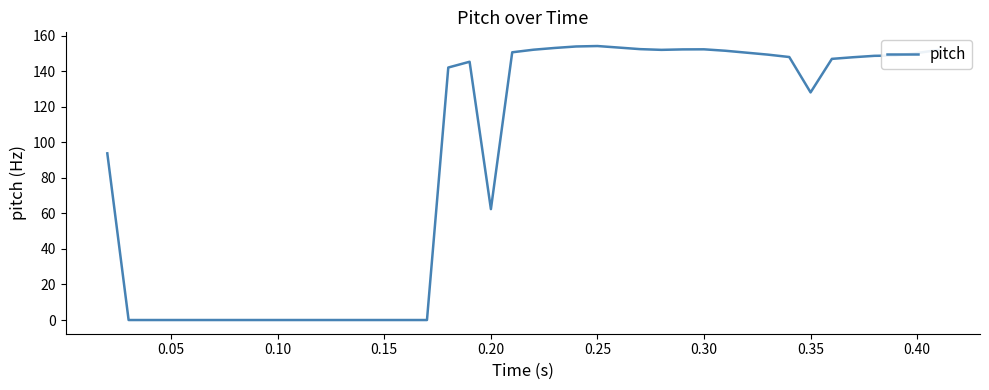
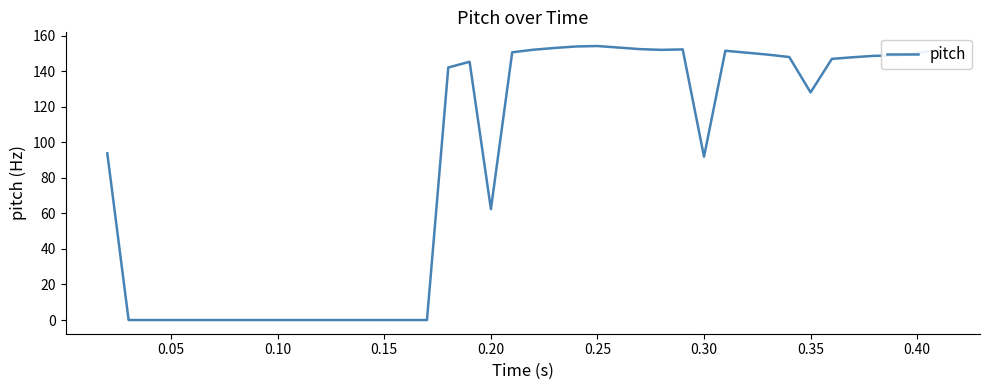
0.30: 152 -> 92
